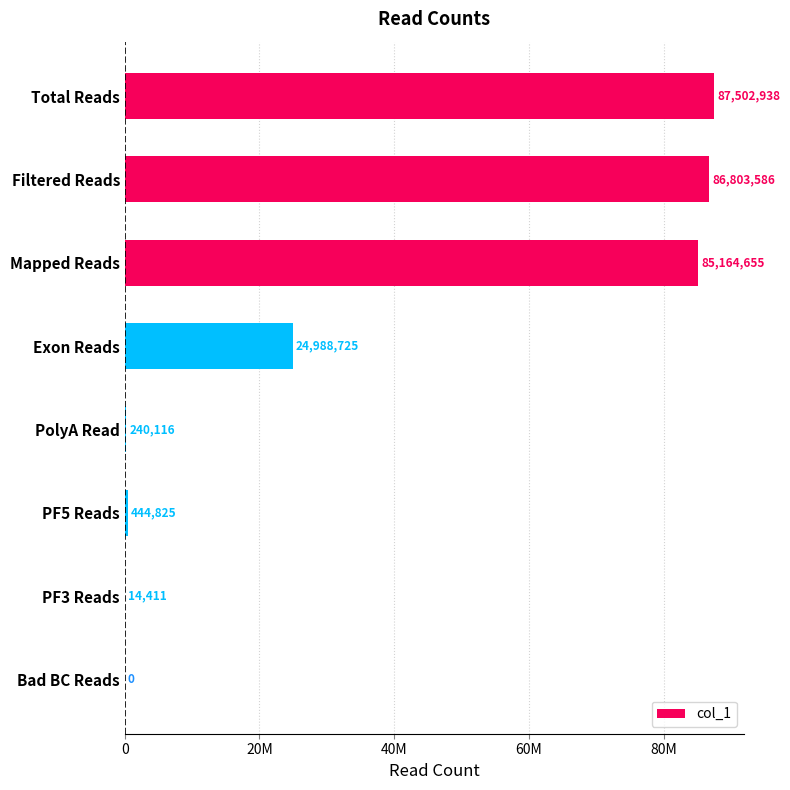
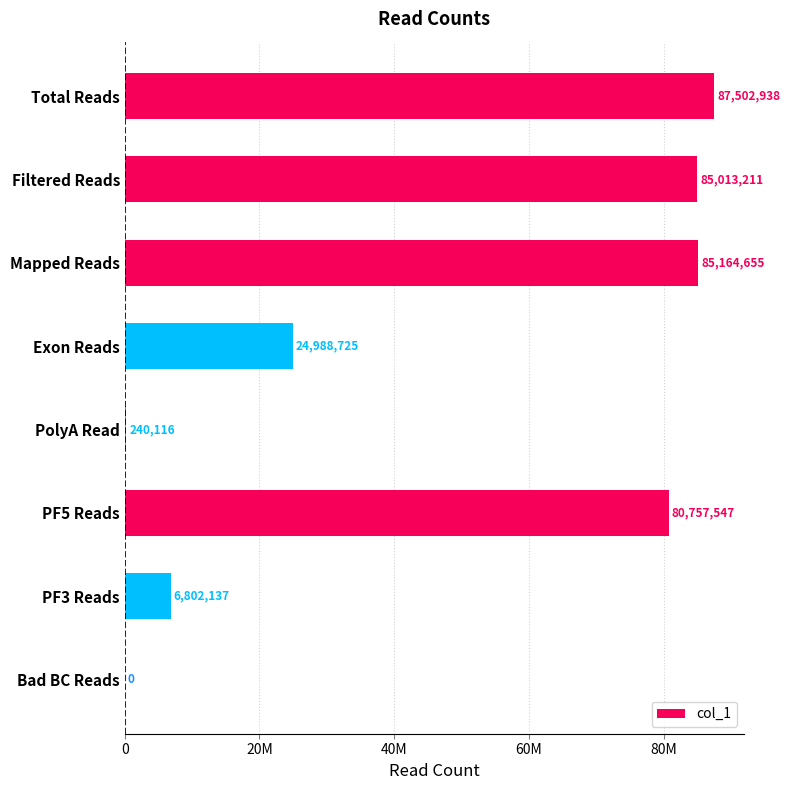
Filtered Reads: 86,803,586 -> 85,013,211
PF5 Reads: 444,825 -> 80,757,547
PF3 Reads: 14,411 -> 6,802,137
